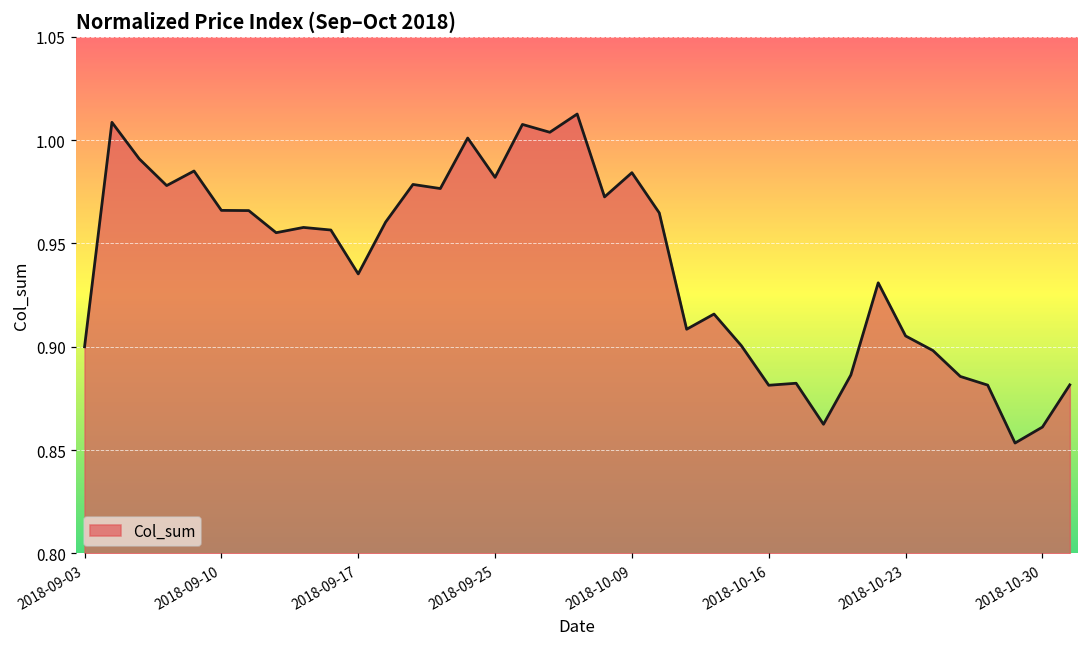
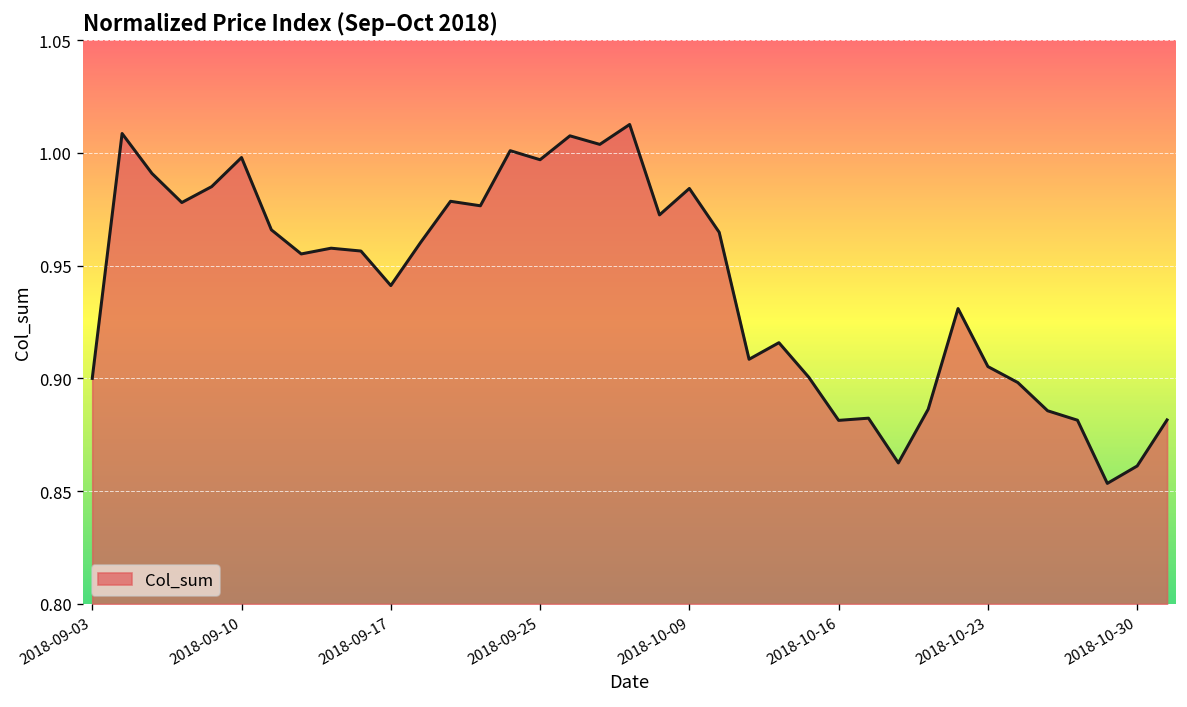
2018-09-10: 0.966 -> 0.998
2018-09-17: 0.935 -> 0.941
2018-09-25: 0.982 -> 0.997
